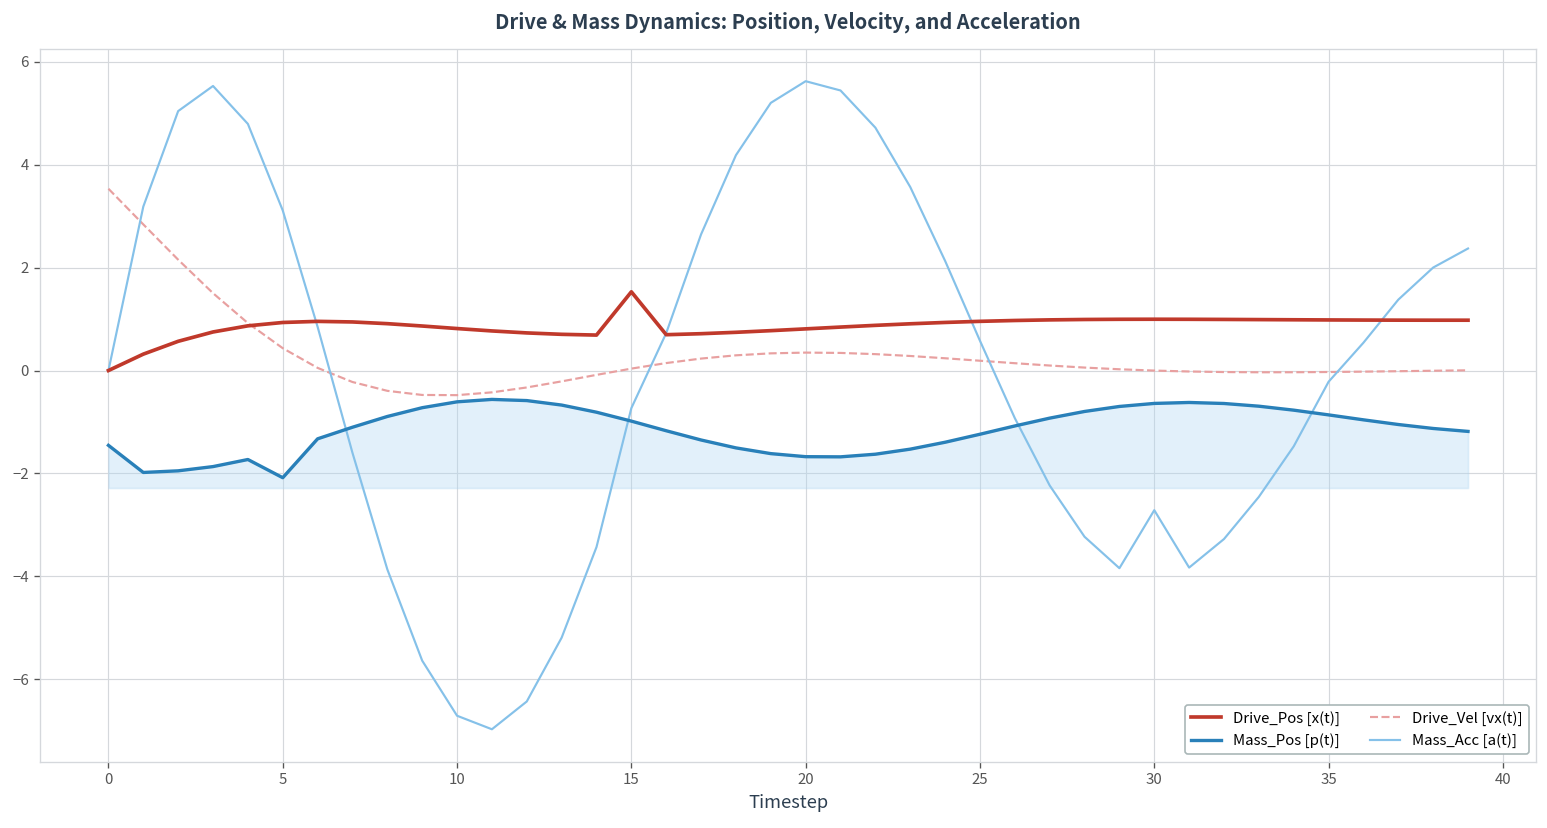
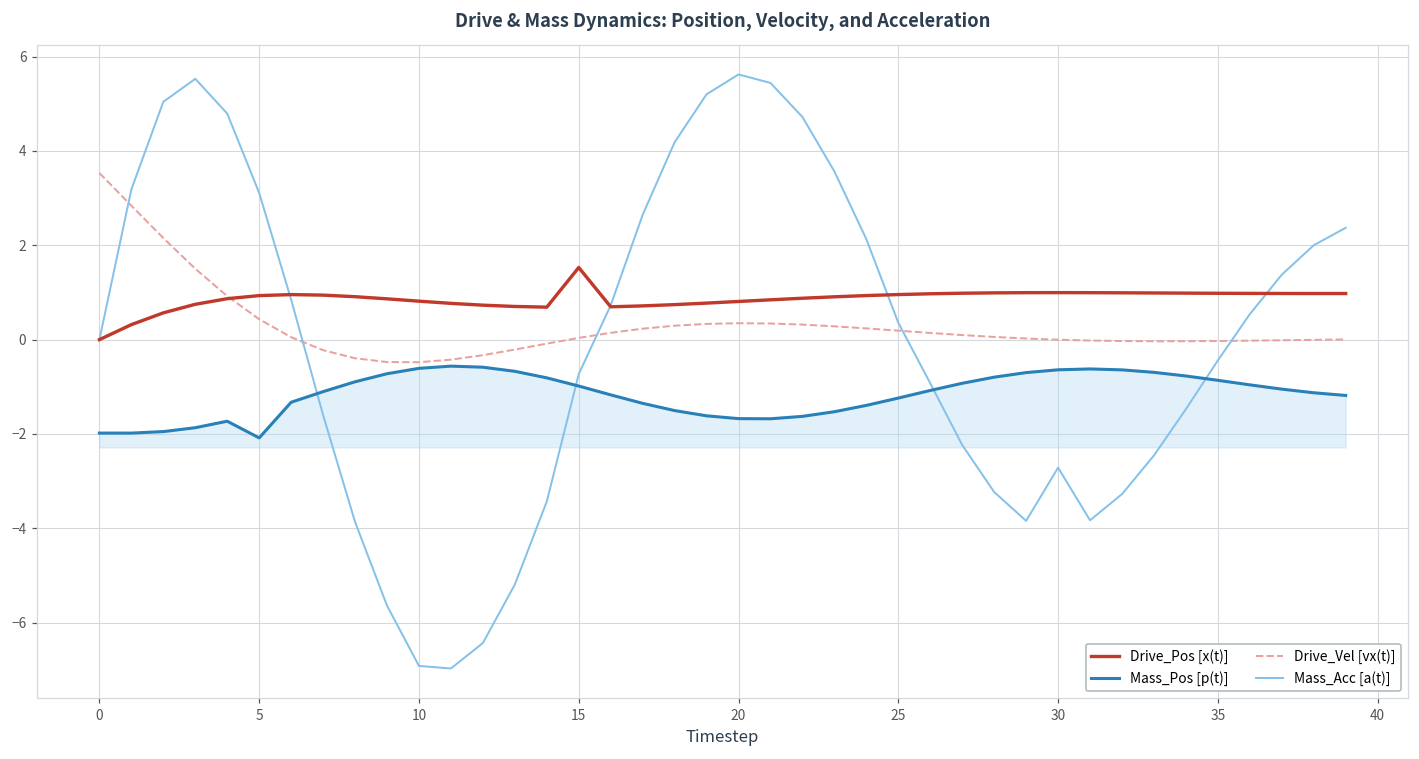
Mass_Pos [p(t)], 0: -1.5 -> -2.0
Mass_Acc [a(t)], 10: -6.7 -> -6.9
Mass_Acc [a(t)], 25: 0.6 -> 0.4
Mass_Acc [a(t)], 35: -0.2 -> -0.4
